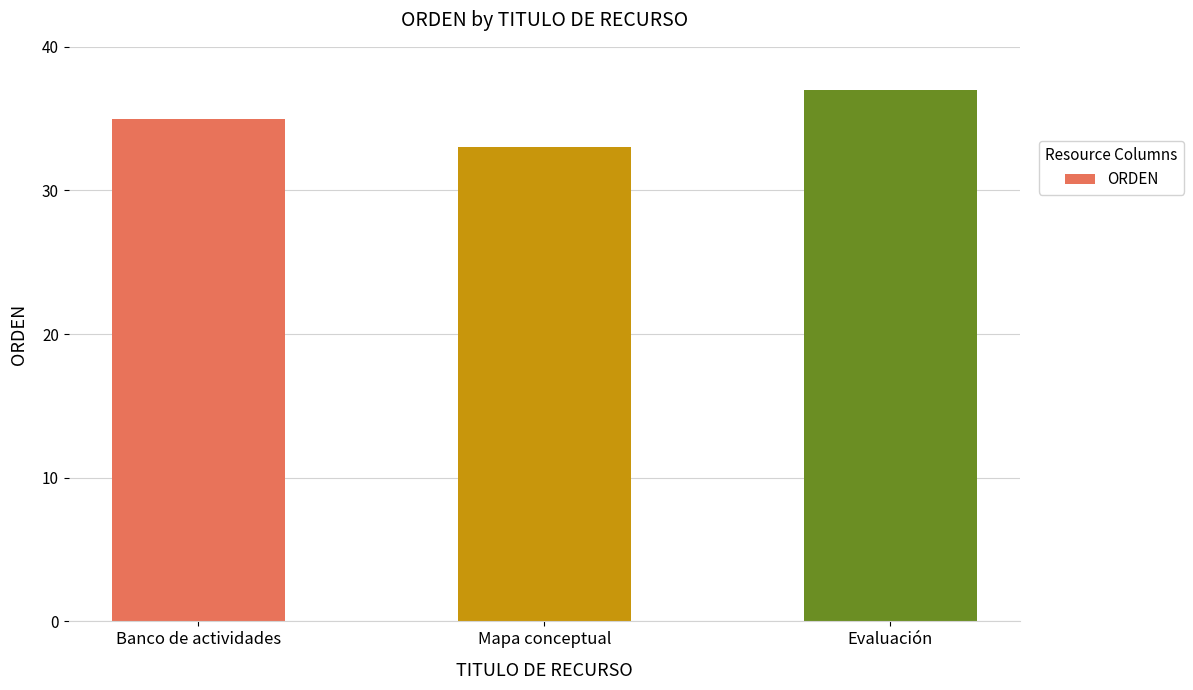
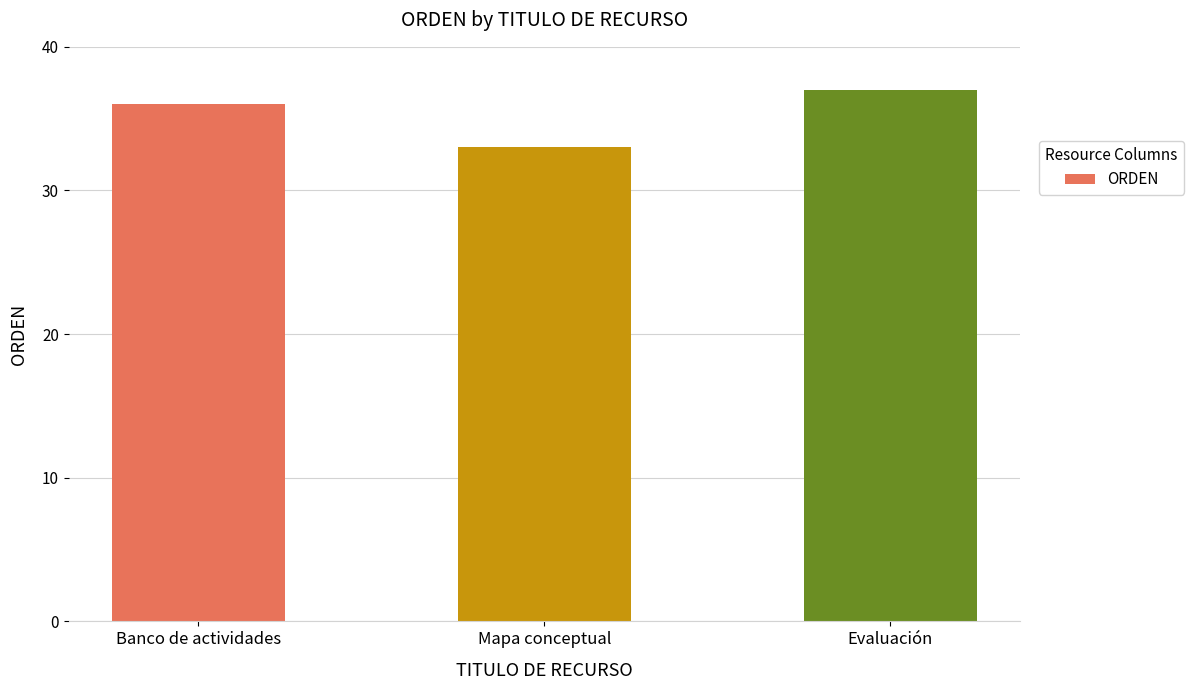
Banco de actividades: 35 -> 36
